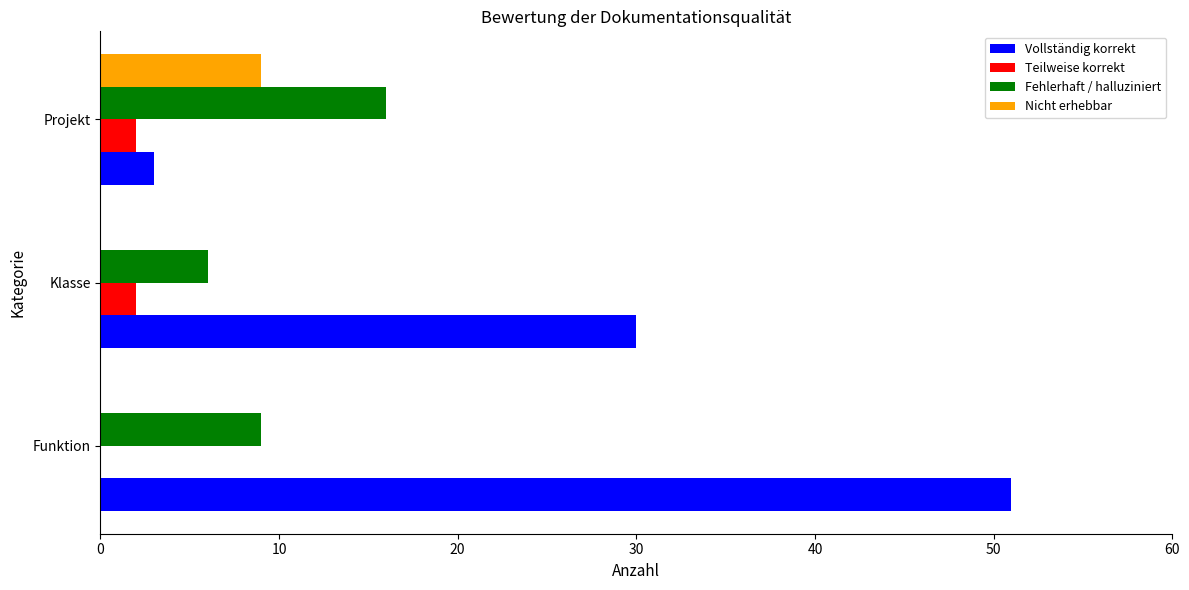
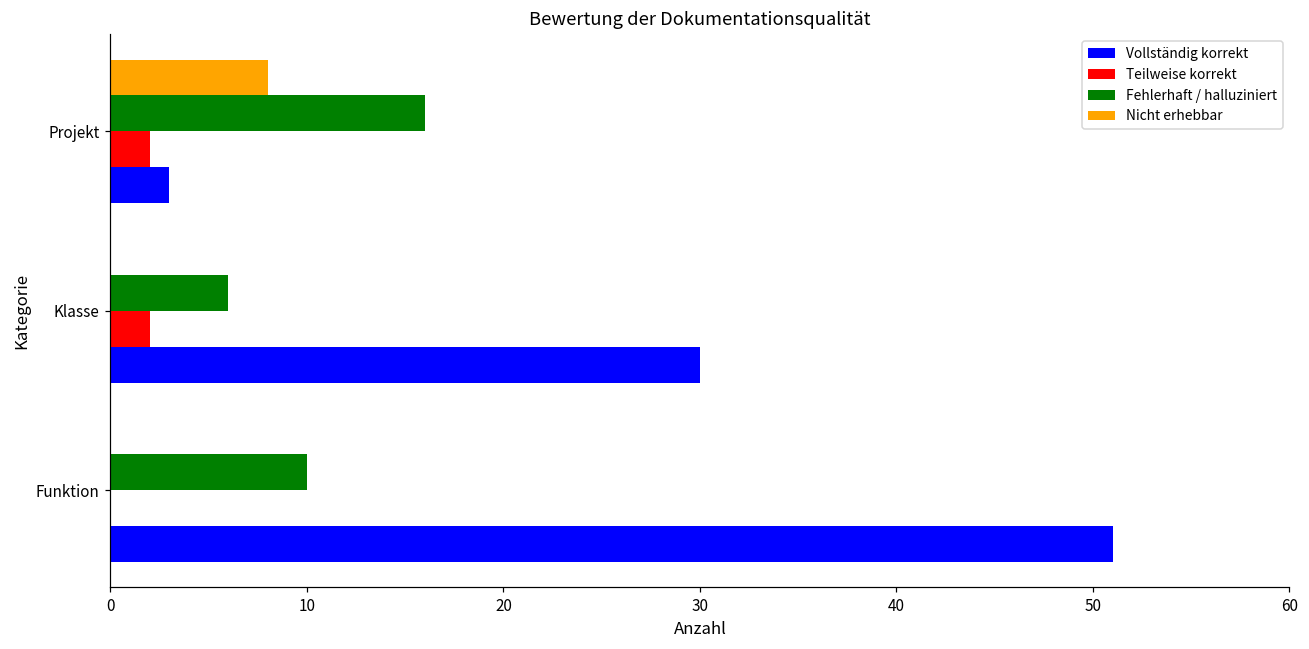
Nicht erhebbar, Projekt: 9 -> 8
Fehlerhaft / halluziniert, Funktion: 9 -> 10
